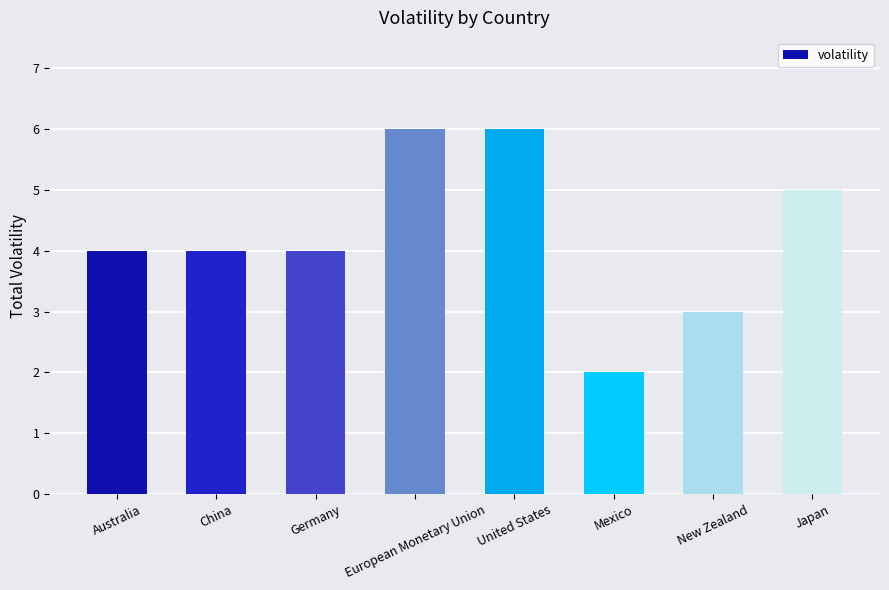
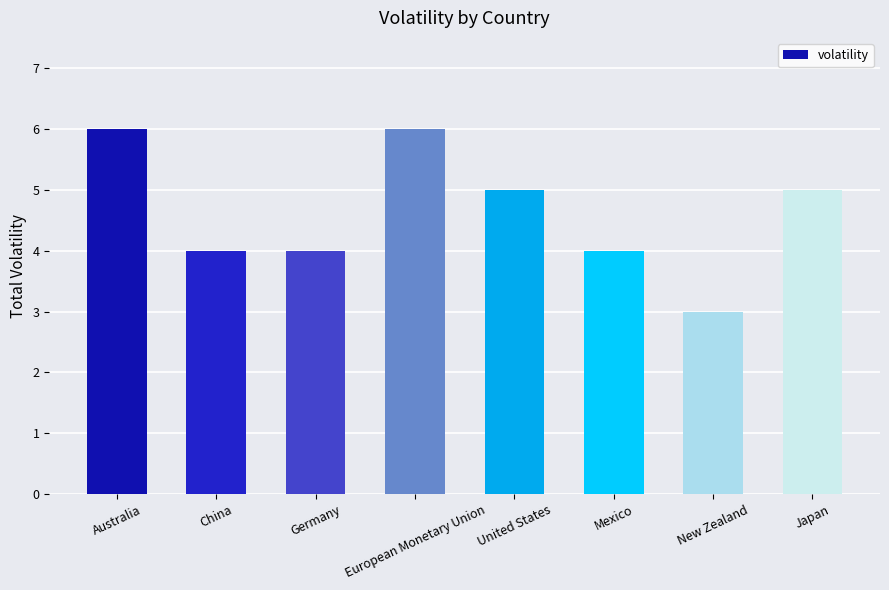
Australia: 4 -> 6
United States: 6 -> 5
Mexico: 2 -> 4
